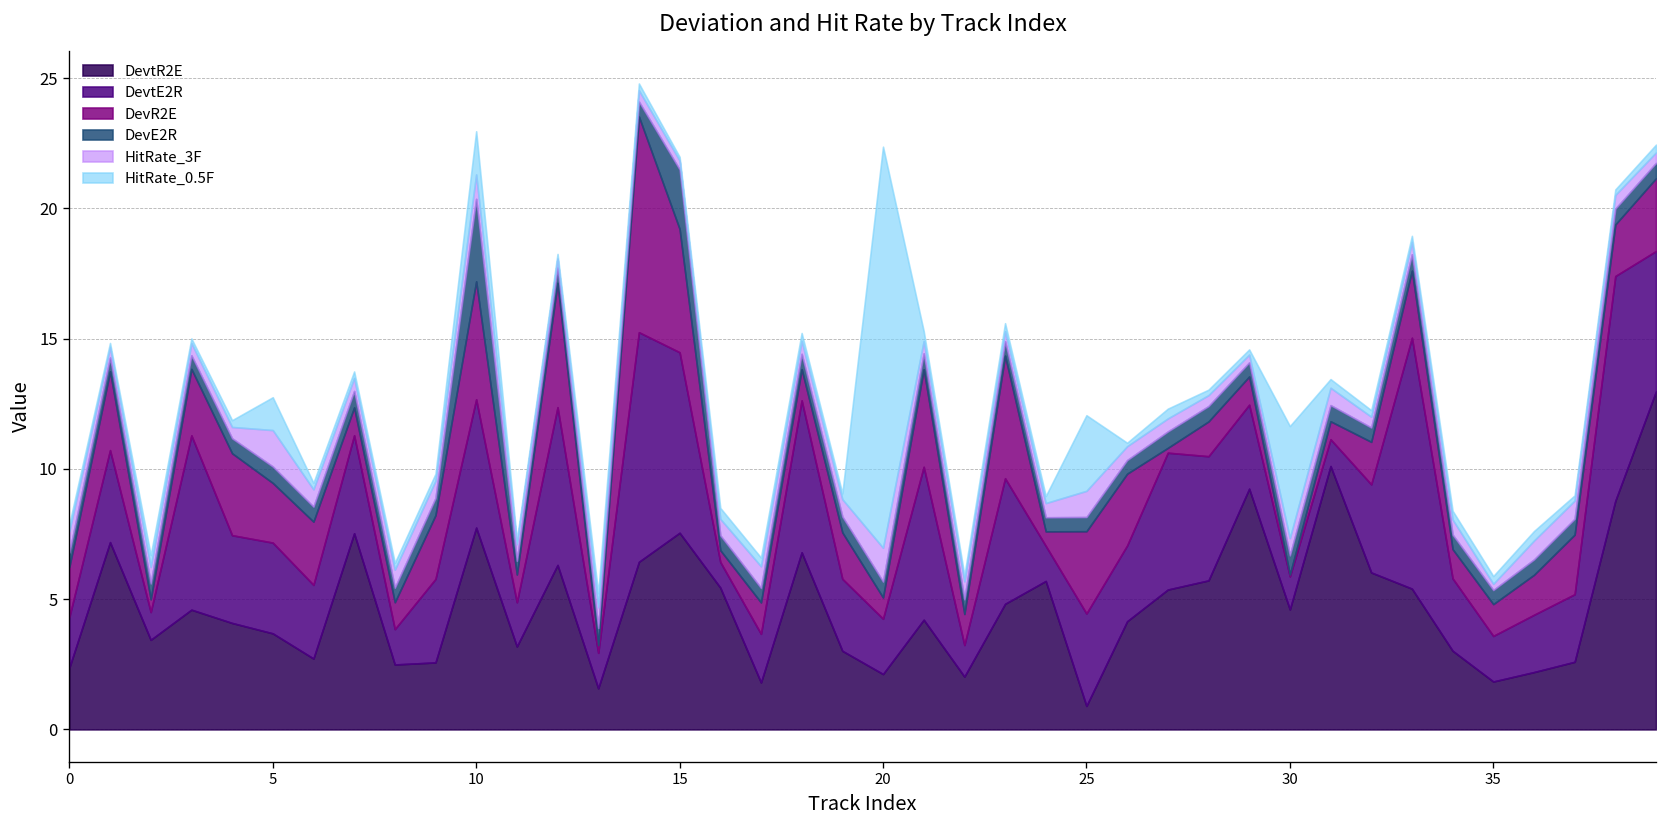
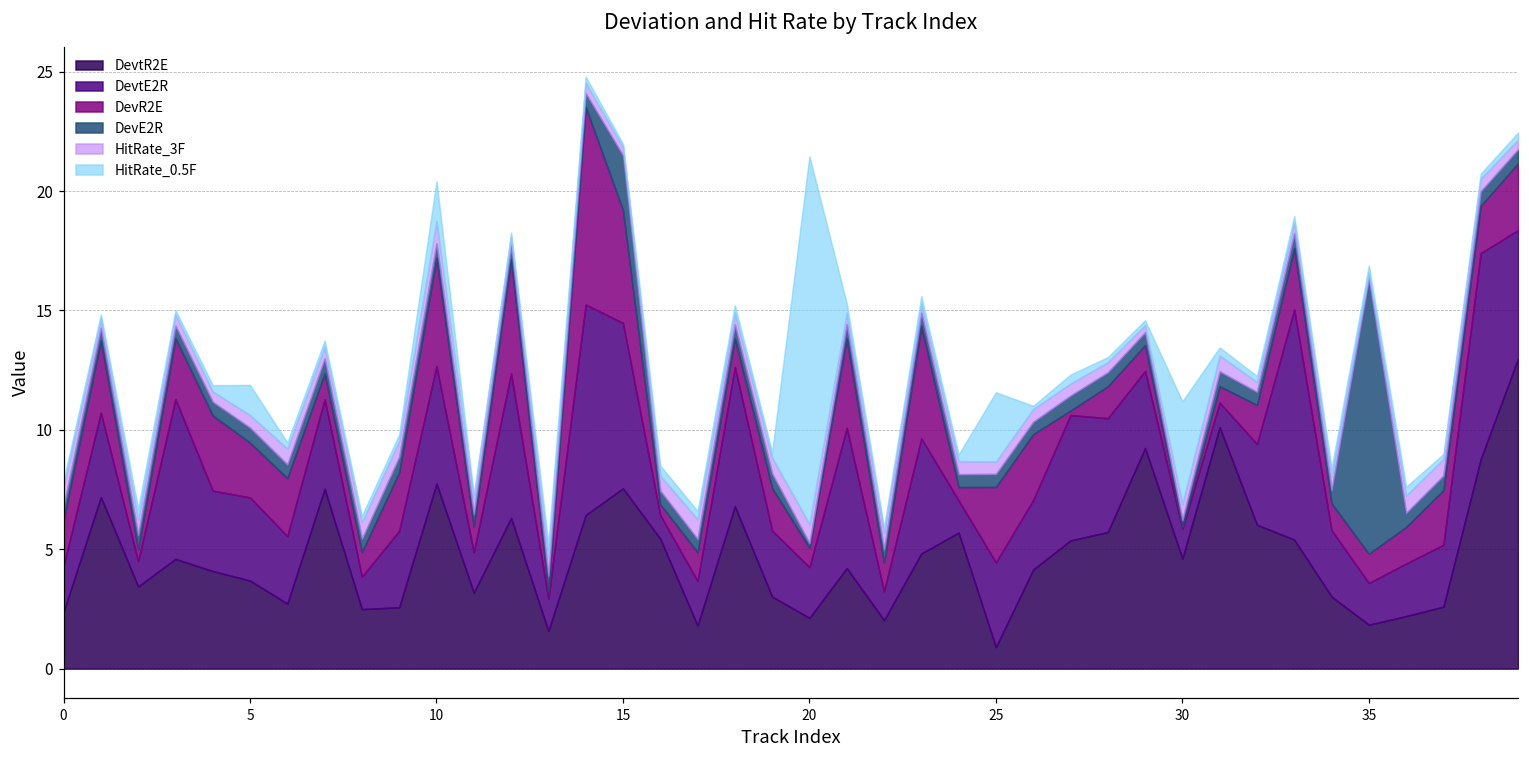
HitRate_3F, 5: 1.4 -> 0.5
DevE2R, 10: 3.2 -> 0.6
DevE2R, 20: 0.6 -> 0.2
HitRate_3F, 20: 1.3 -> 0.8
HitRate_3F, 25: 1.0 -> 0.5
DevE2R, 30: 0.7 -> 0.3
DevE2R, 35: 0.5 -> 11.5
